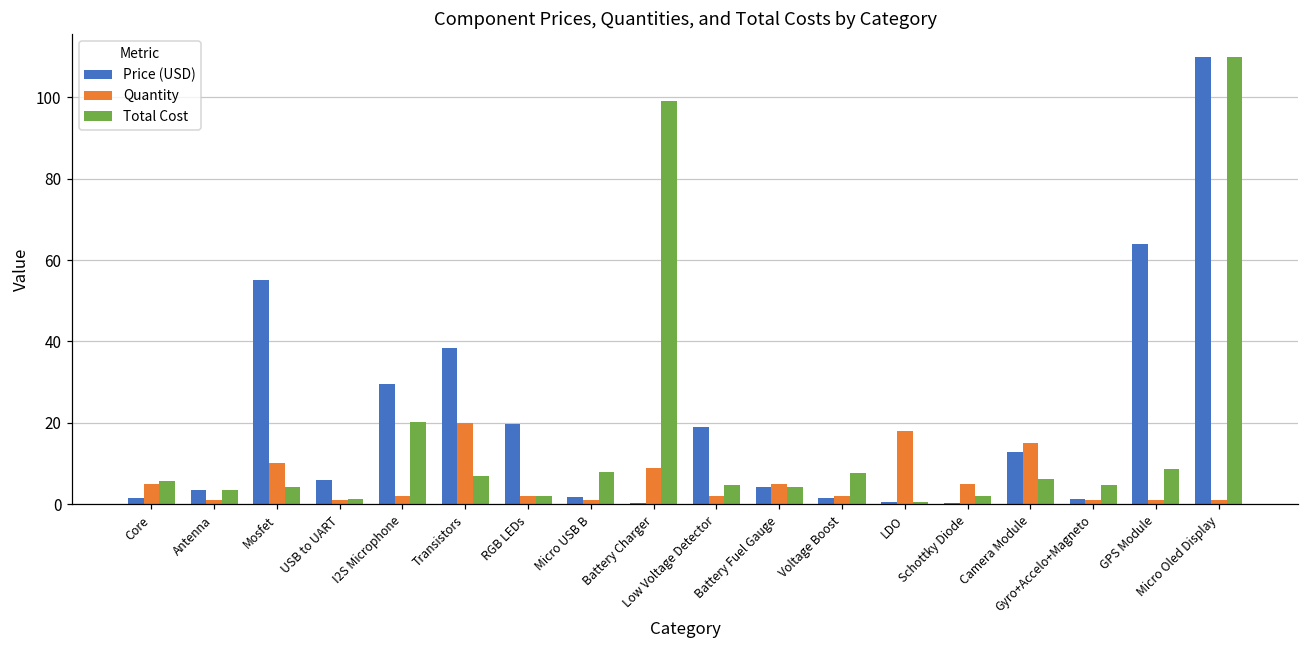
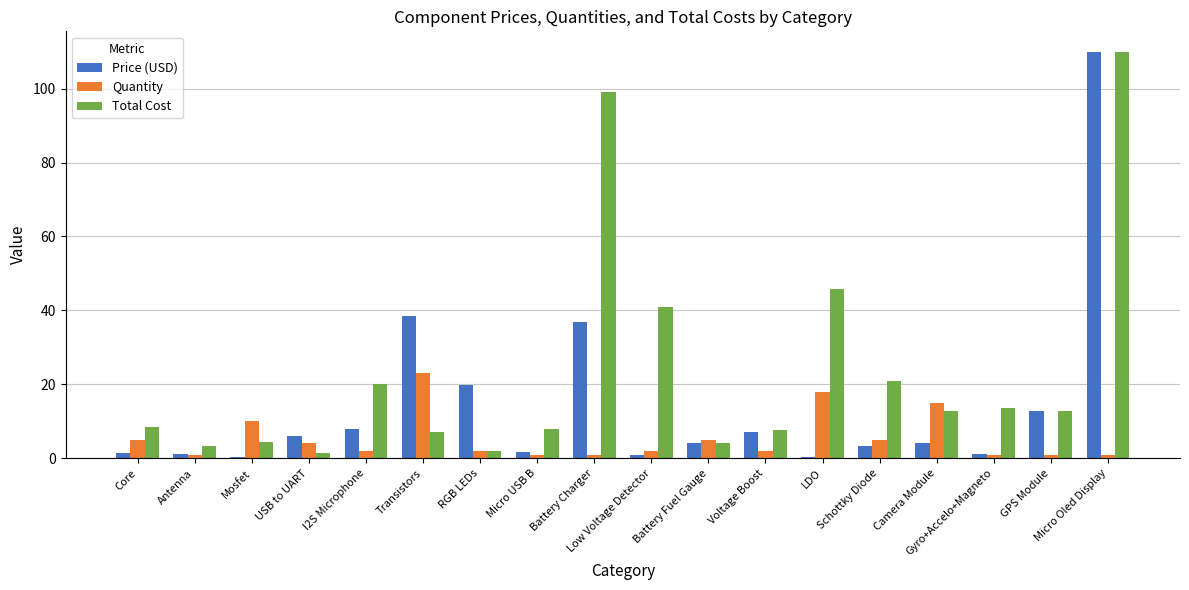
Total Cost, Core: 6 -> 9
Price (USD), Antenna: 3 -> 1
Price (USD), Mosfet: 55 -> 0
Quantity, USB to UART: 1 -> 4
Price (USD), I2S Microphone: 30 -> 8
Quantity, Transistors: 20 -> 23
Price (USD), Battery Charger: 0 -> 37
Quantity, Battery Charger: 9 -> 1
Price (USD), Low Voltage Detector: 19 -> 1
Total Cost, Low Voltage Detector: 5 -> 41
Price (USD), Voltage Boost: 2 -> 7
Total Cost, LDO: 0 -> 46
Price (USD), Schottky Diode: 0 -> 3
Total Cost, Schottky Diode: 2 -> 21
Price (USD), Camera Module: 13 -> 4
Total Cost, Camera Module: 6 -> 13
Total Cost, Gyro+Accelo+Magneto: 5 -> 14
Price (USD), GPS Module: 64 -> 13
Total Cost, GPS Module: 9 -> 13
